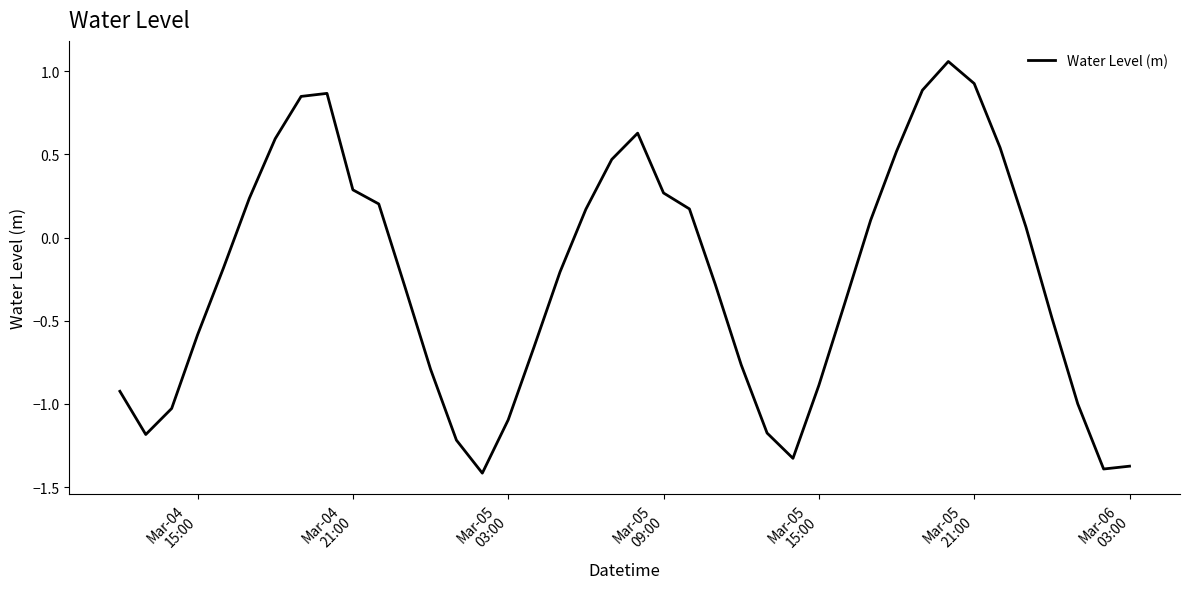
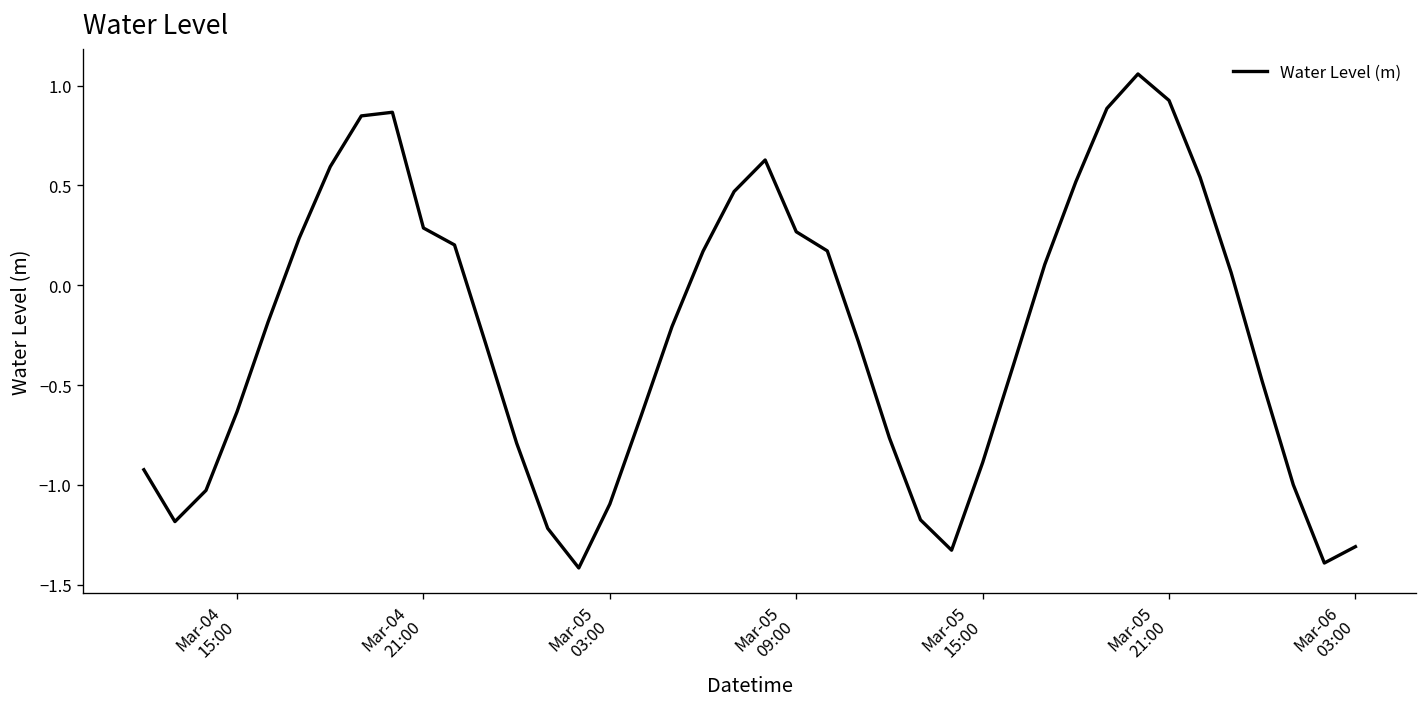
Mar-04 15:00: -0.58 -> -0.63
Mar-06 03:00: -1.37 -> -1.31
